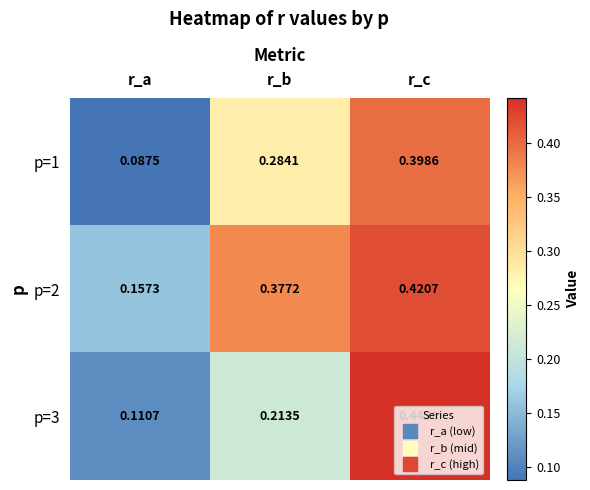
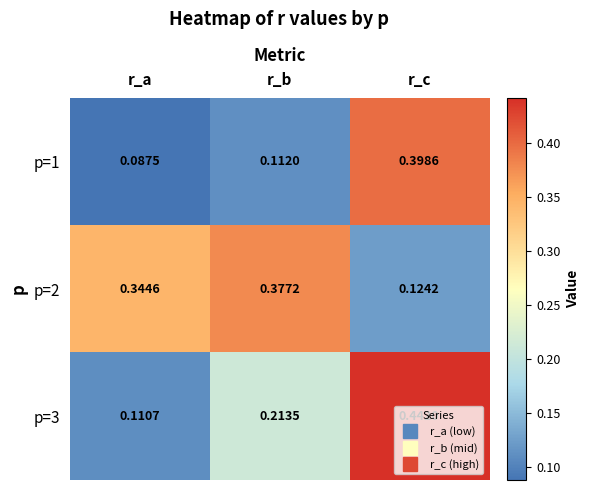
p=1, r_b: 0.2841 -> 0.1120
p=2, r_a: 0.1573 -> 0.3446
p=2, r_c: 0.4207 -> 0.1242
